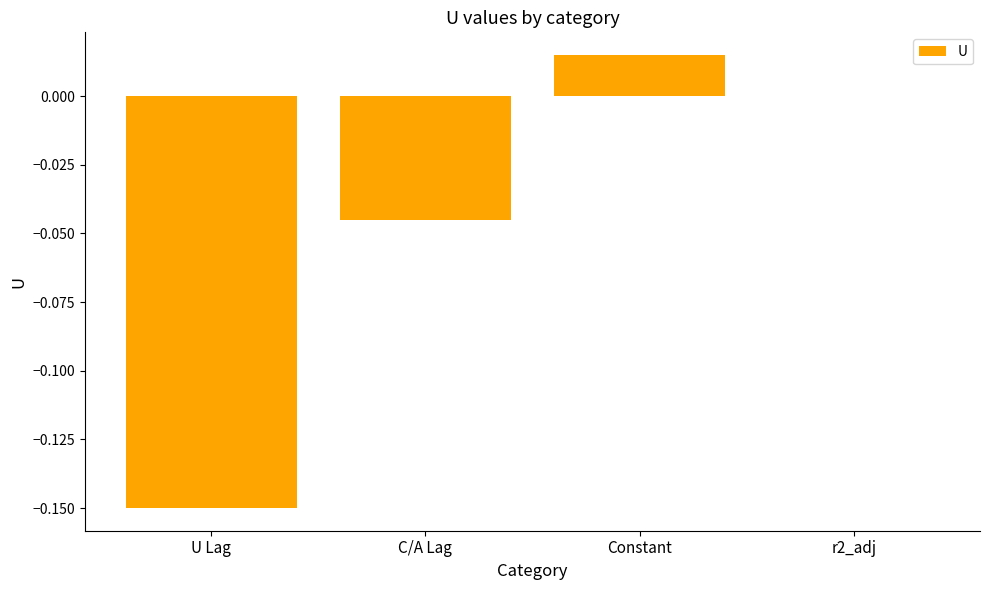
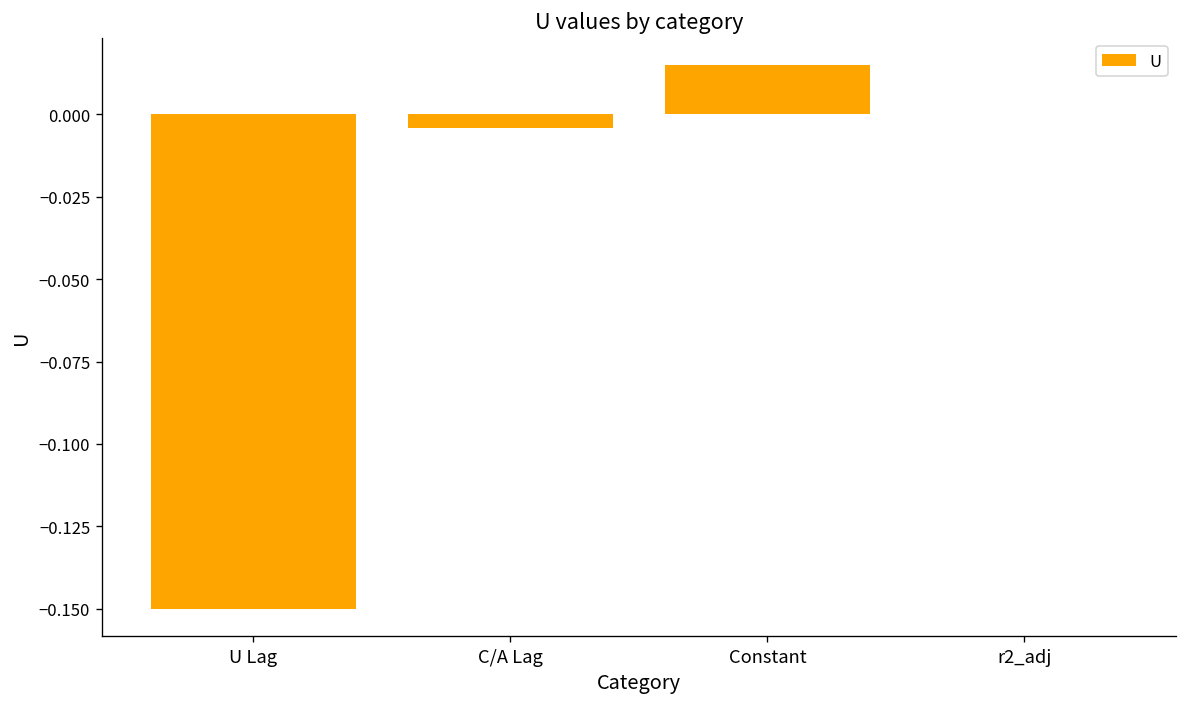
C/A Lag: -0.045 -> -0.004
